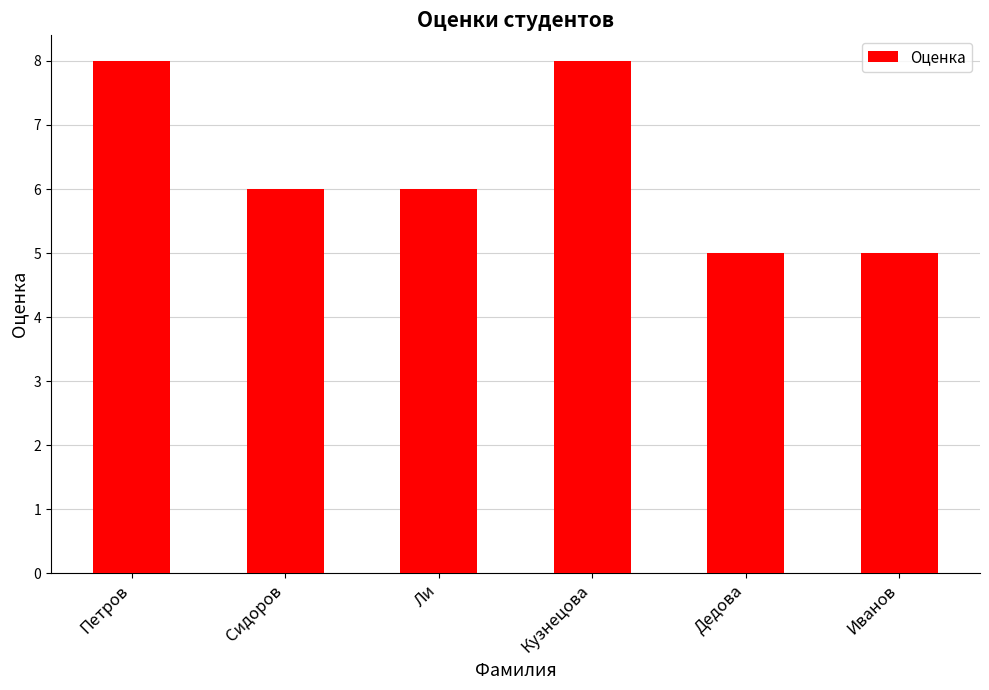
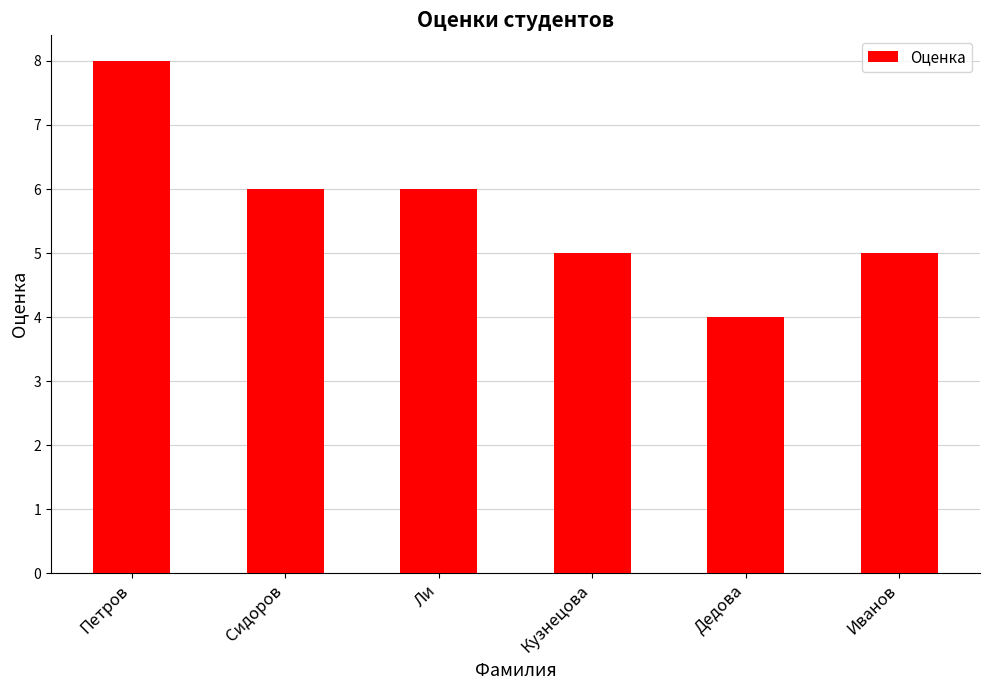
Кузнецова: 8 -> 5
Дедова: 5 -> 4
